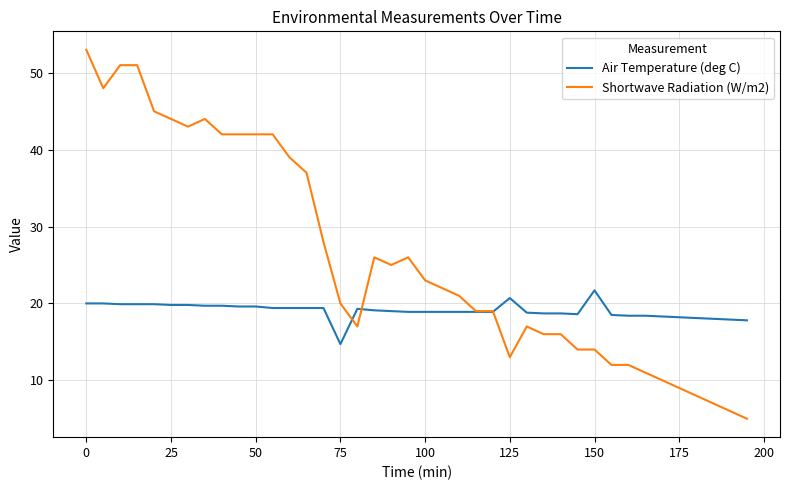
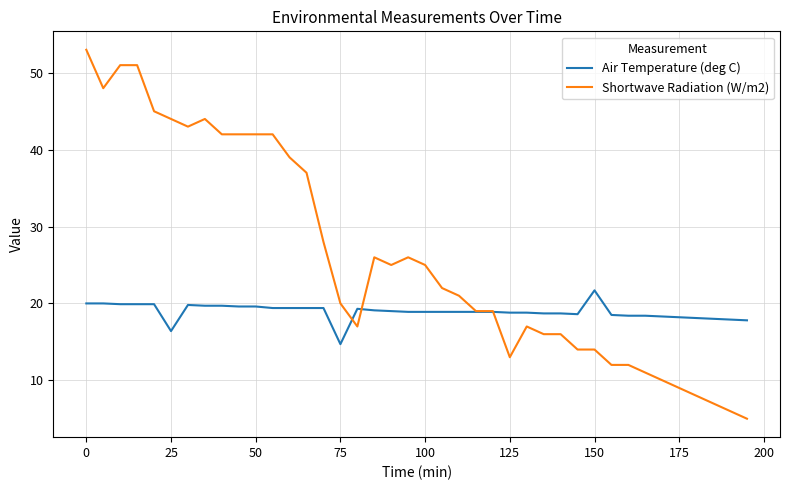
Air Temperature (deg C), 25: 20 -> 16
Shortwave Radiation (W/m2), 100: 23 -> 25
Air Temperature (deg C), 125: 21 -> 19
